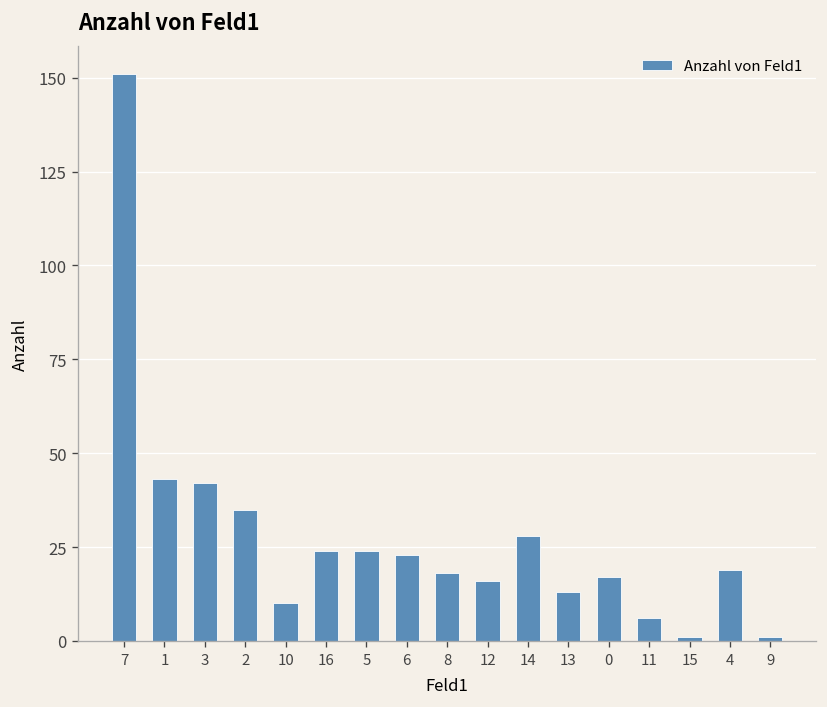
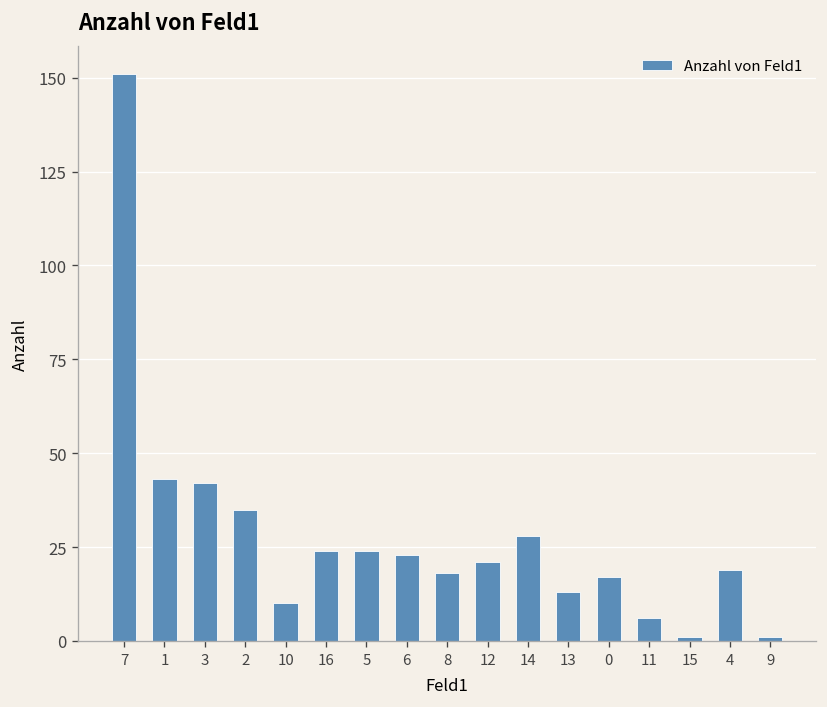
12: 16 -> 21
